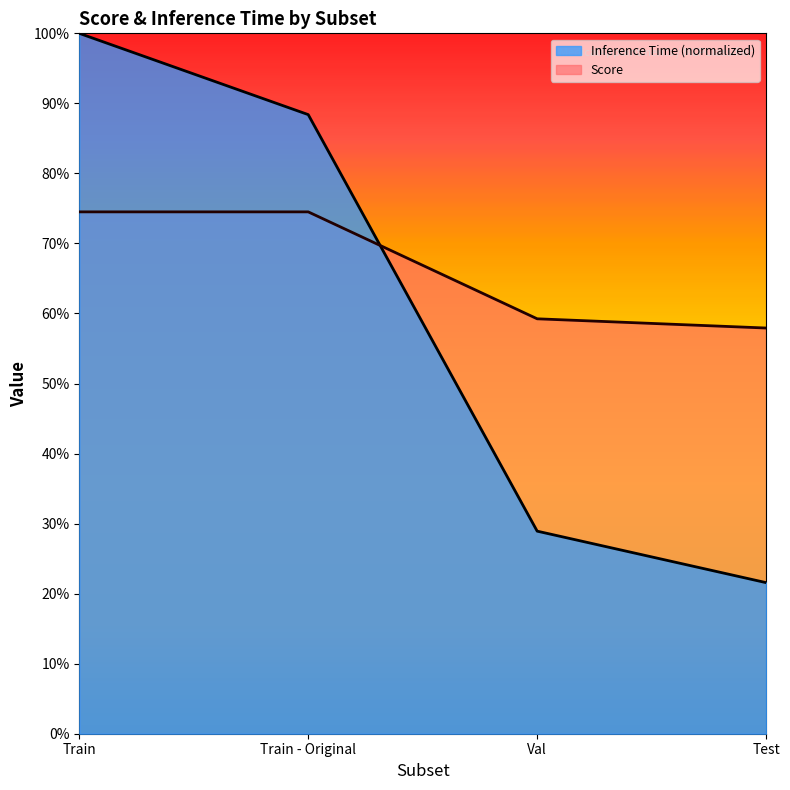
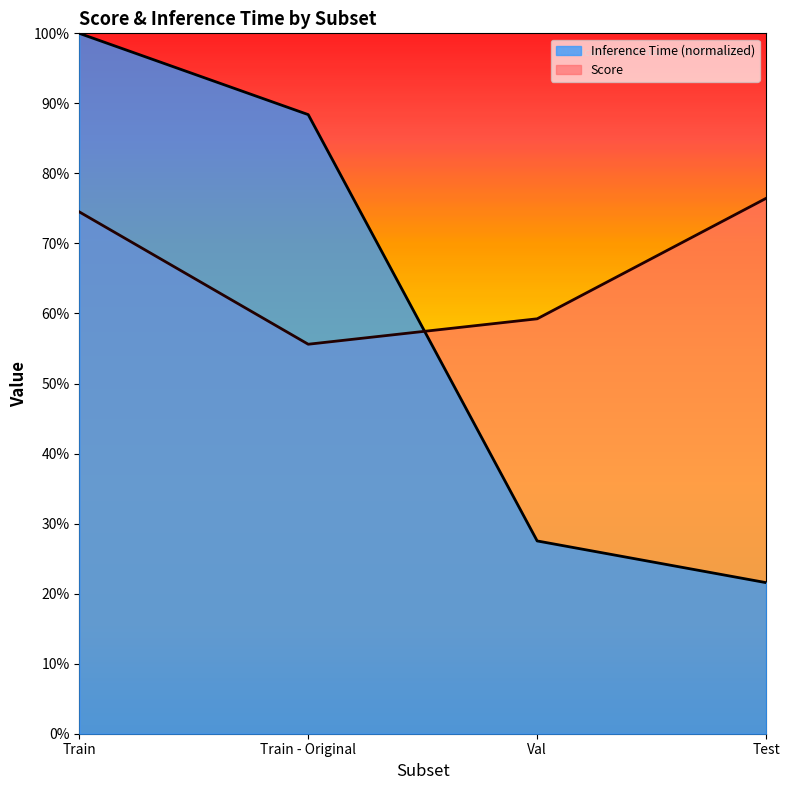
Score, Train - Original: 75% -> 56%
Inference Time (normalized), Val: 29% -> 28%
Score, Test: 58% -> 76%
